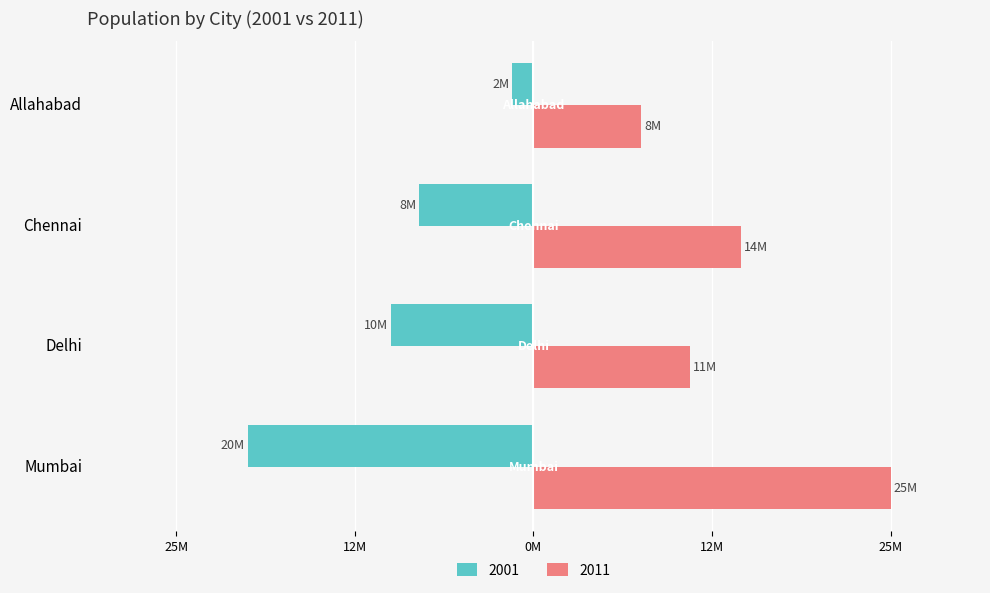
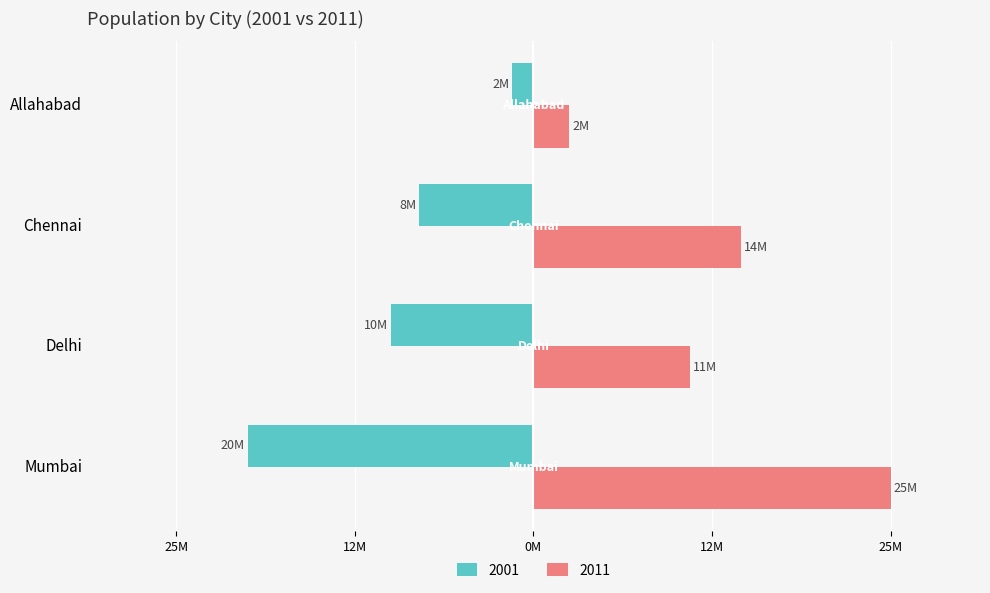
2011, Allahabad: 8M -> 2M
